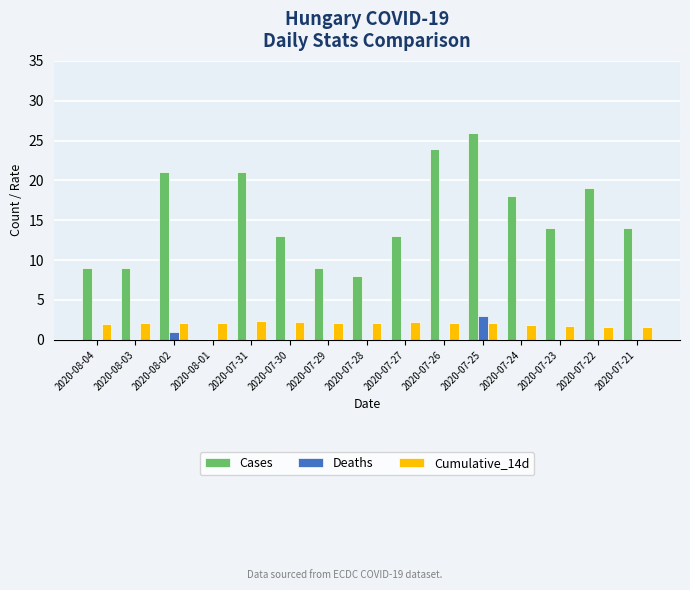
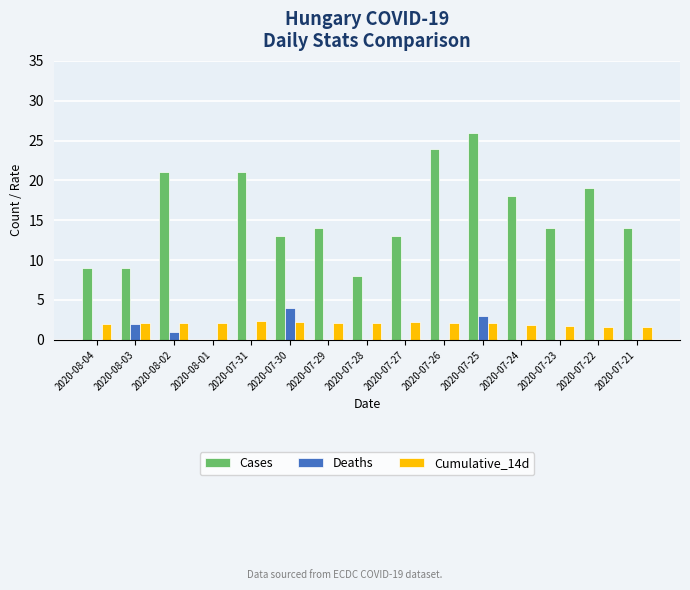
Deaths, 2020-08-03: 0 -> 2
Deaths, 2020-07-30: 0 -> 4
Cases, 2020-07-29: 9 -> 14
